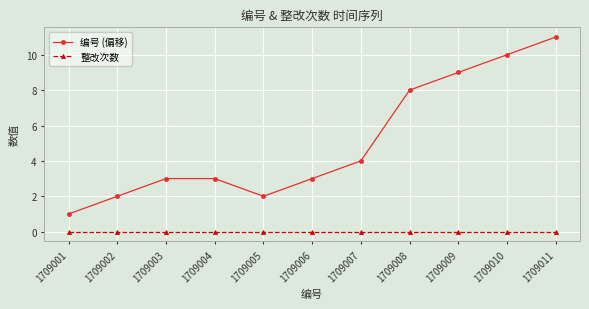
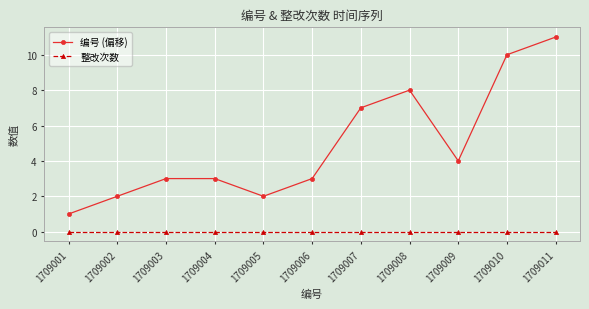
编号 (偏移), 1709007: 4.0 -> 7.0
编号 (偏移), 1709009: 9.0 -> 4.0
